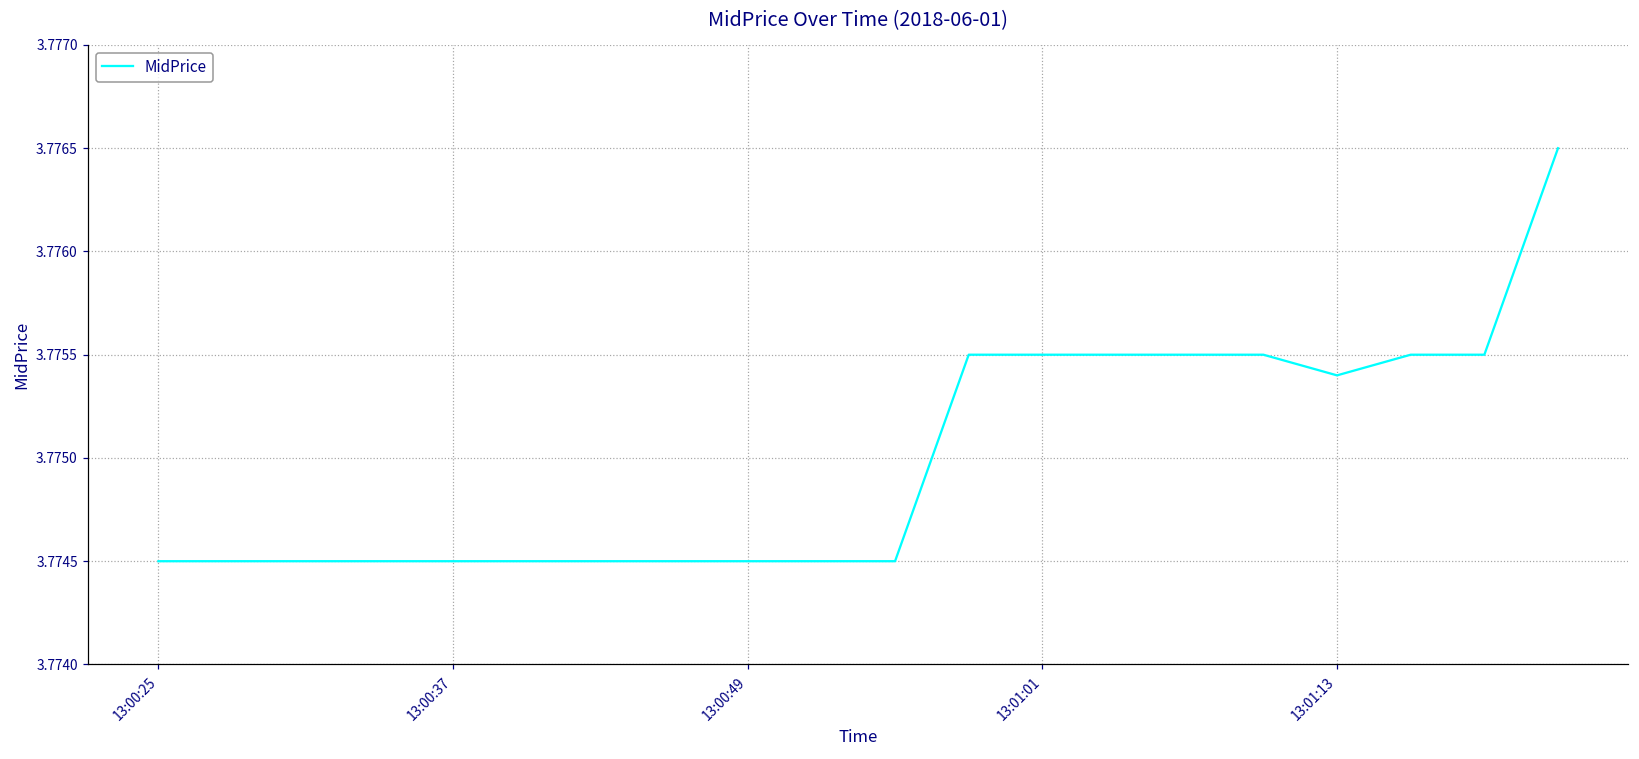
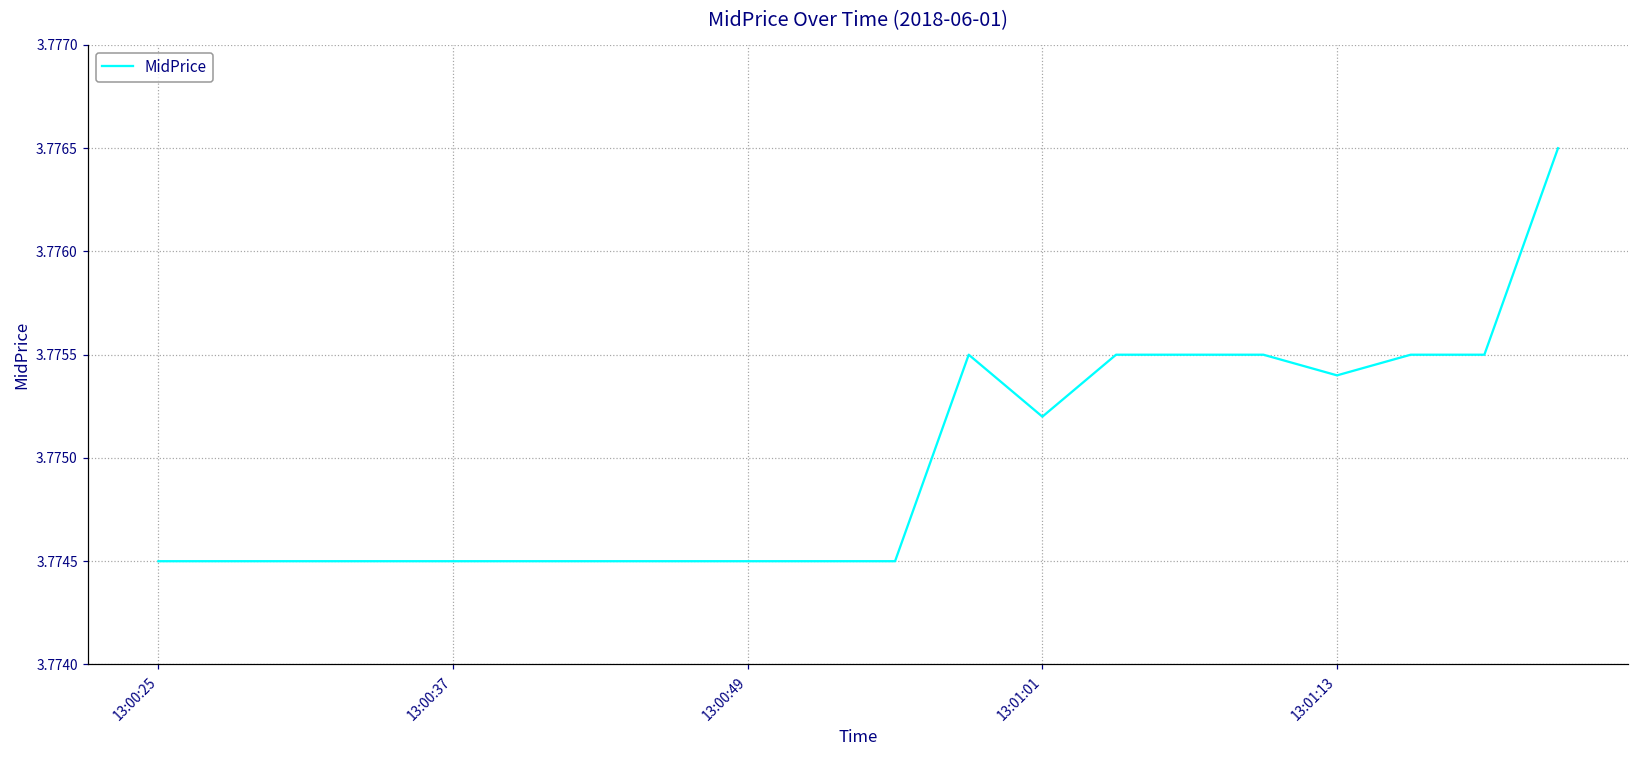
13:01:01: 3.7755 -> 3.7752
